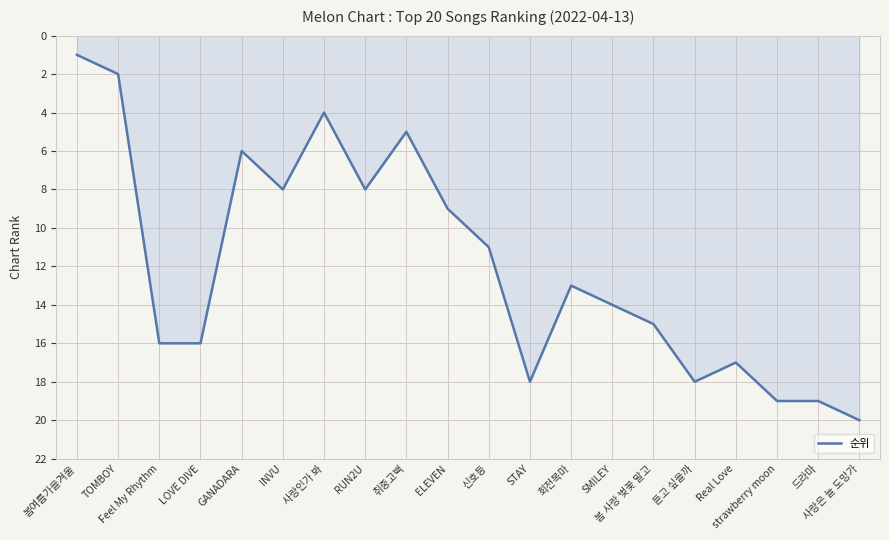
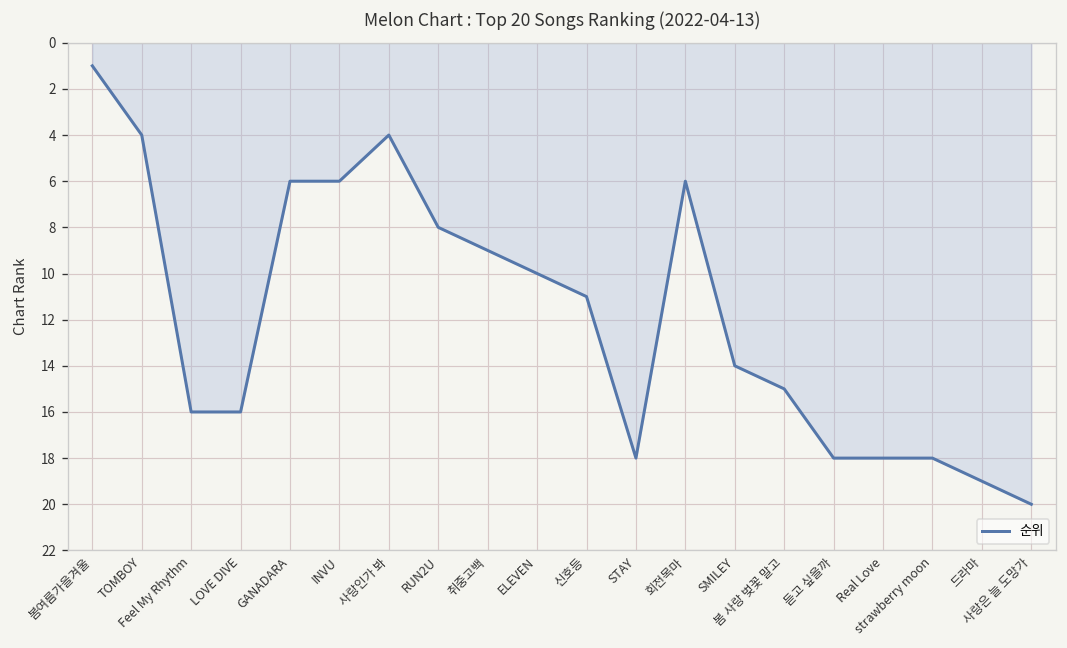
TOMBOY: 2 -> 4
INVU: 8 -> 6
취중고백: 5 -> 9
ELEVEN: 9 -> 10
회전목마: 13 -> 6
Real Love: 17 -> 18
strawberry moon: 19 -> 18
